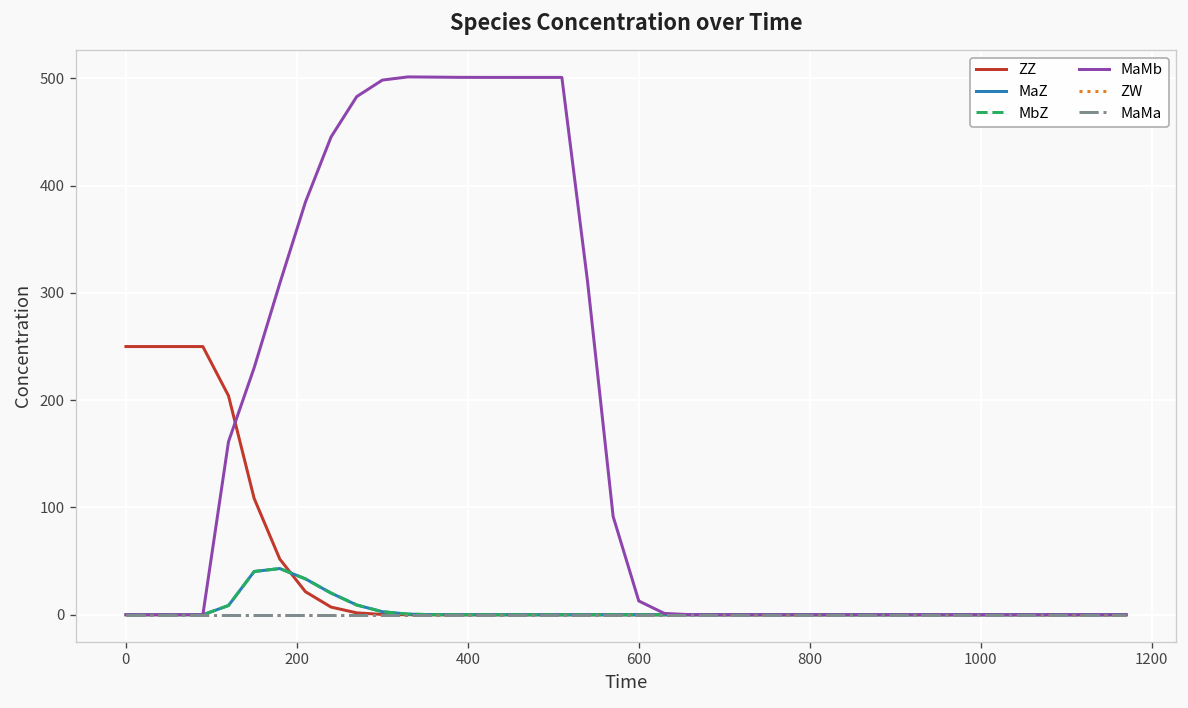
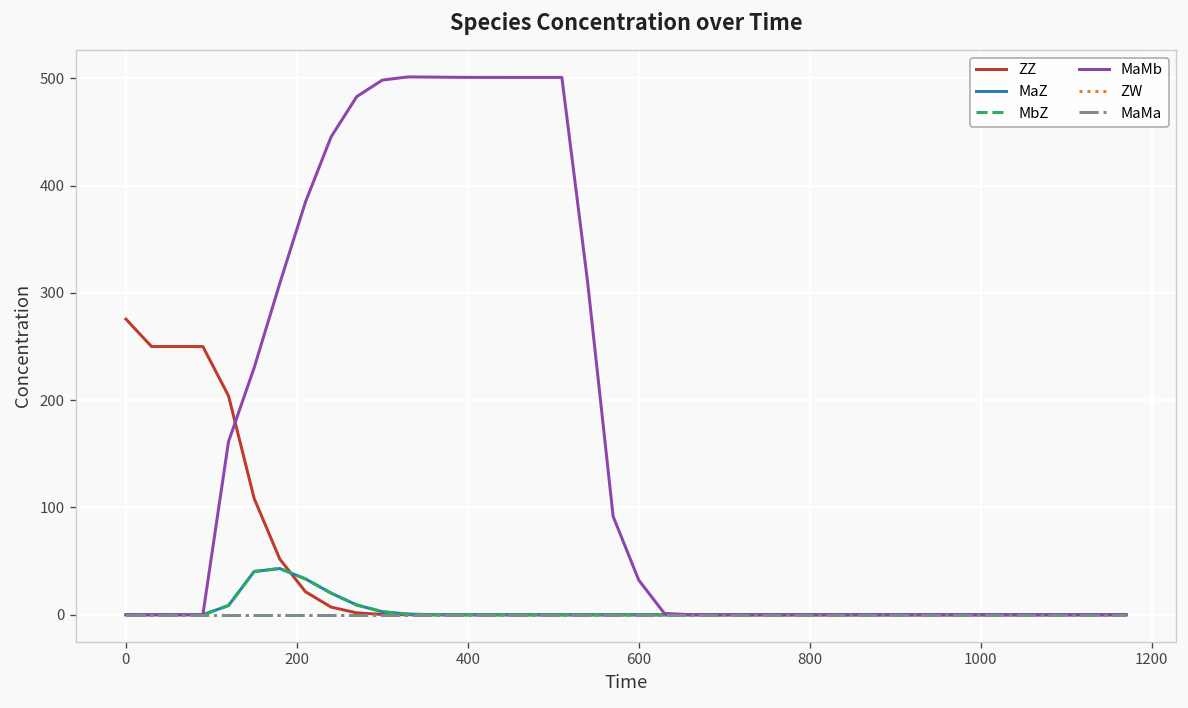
ZZ, 0: 250 -> 280
MaMb, 600: 10 -> 30
